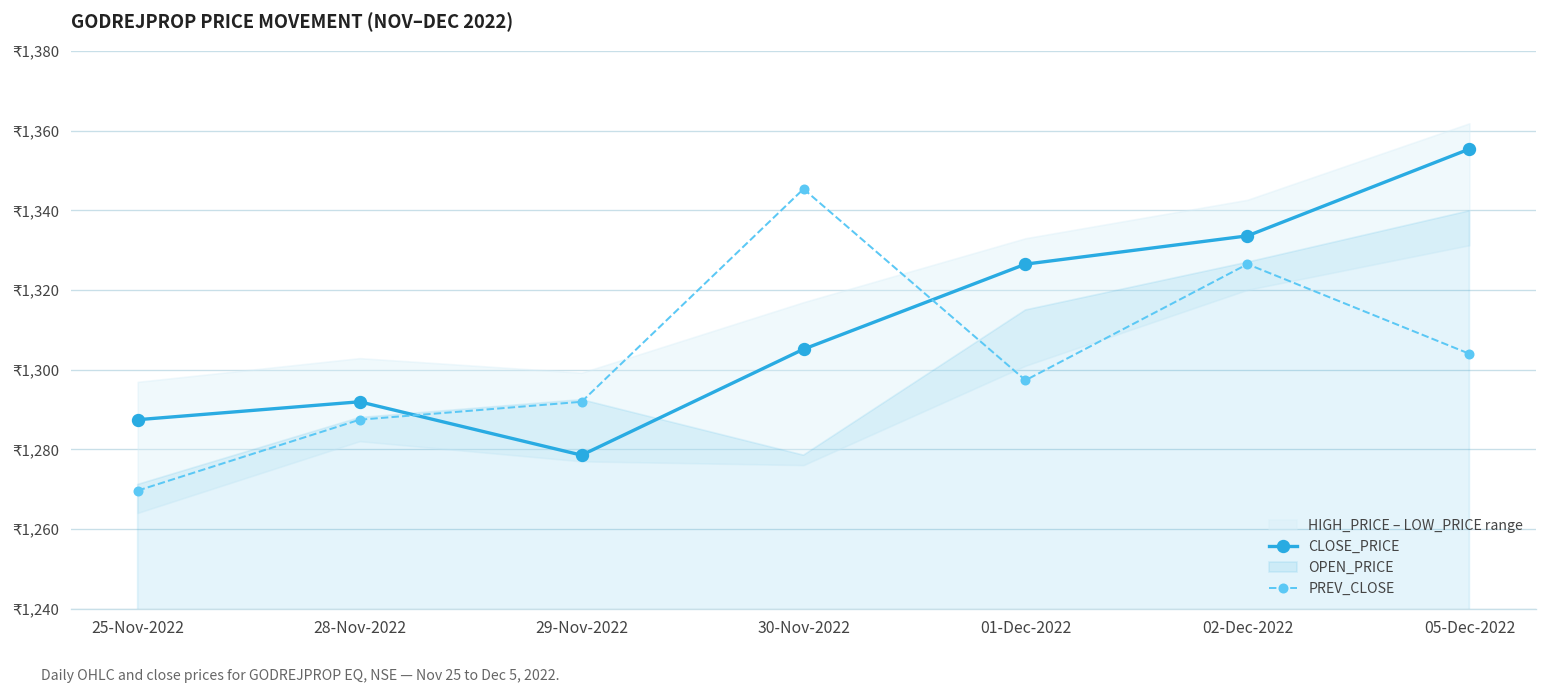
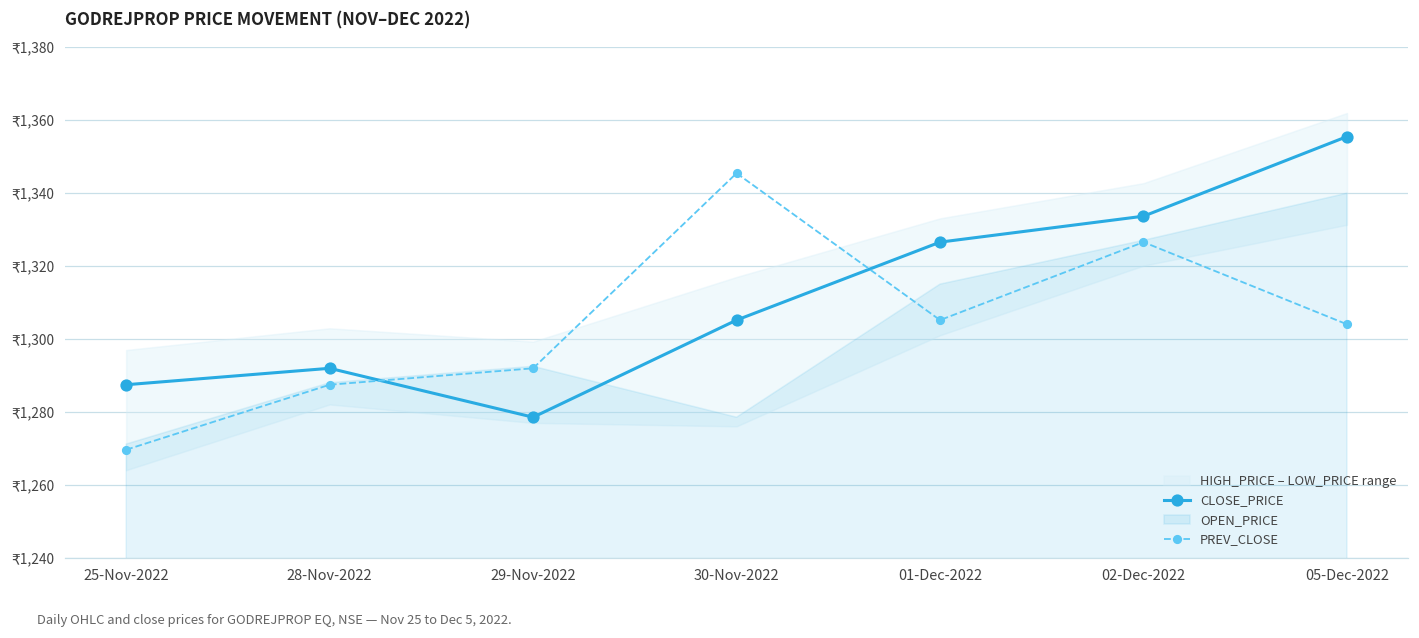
PREV_CLOSE, 01-Dec-2022: ₹1,297 -> ₹1,305
